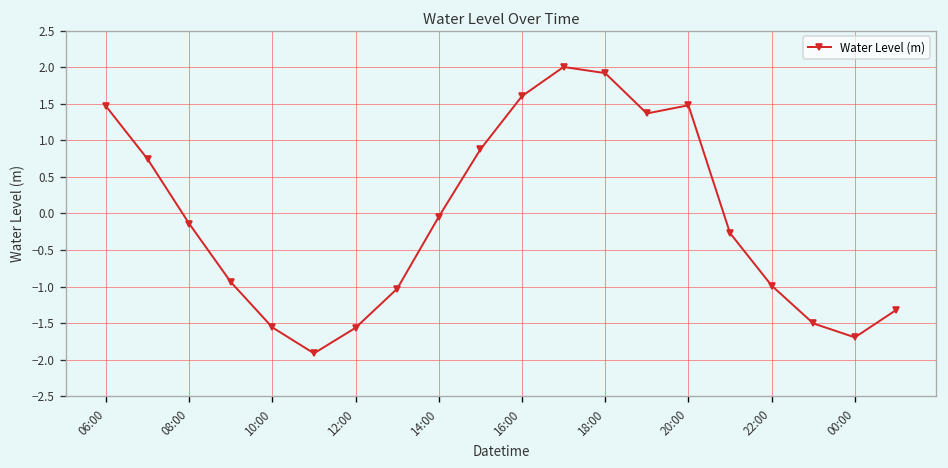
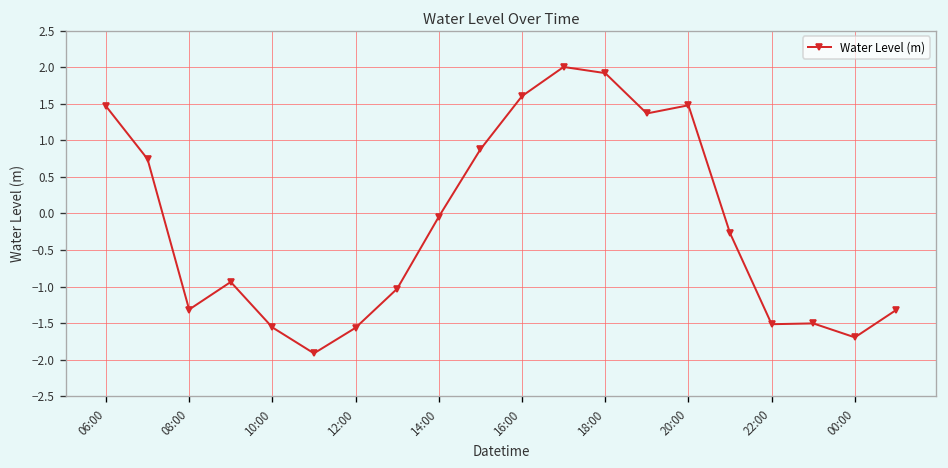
08:00: -0.1 -> -1.3
22:00: -1.0 -> -1.5
